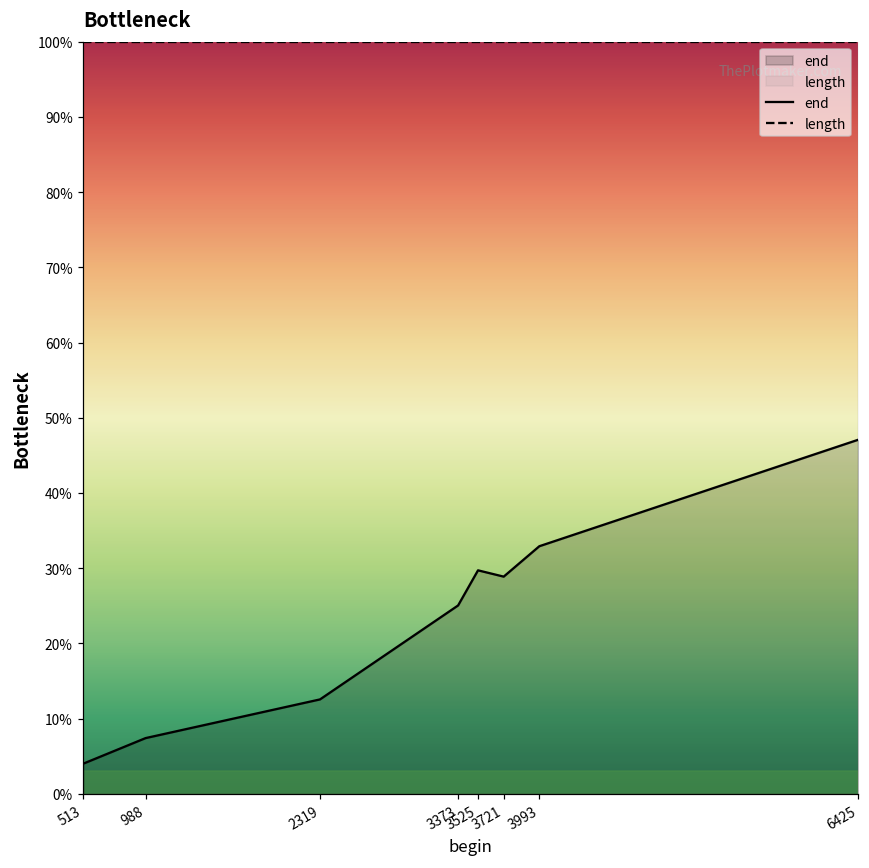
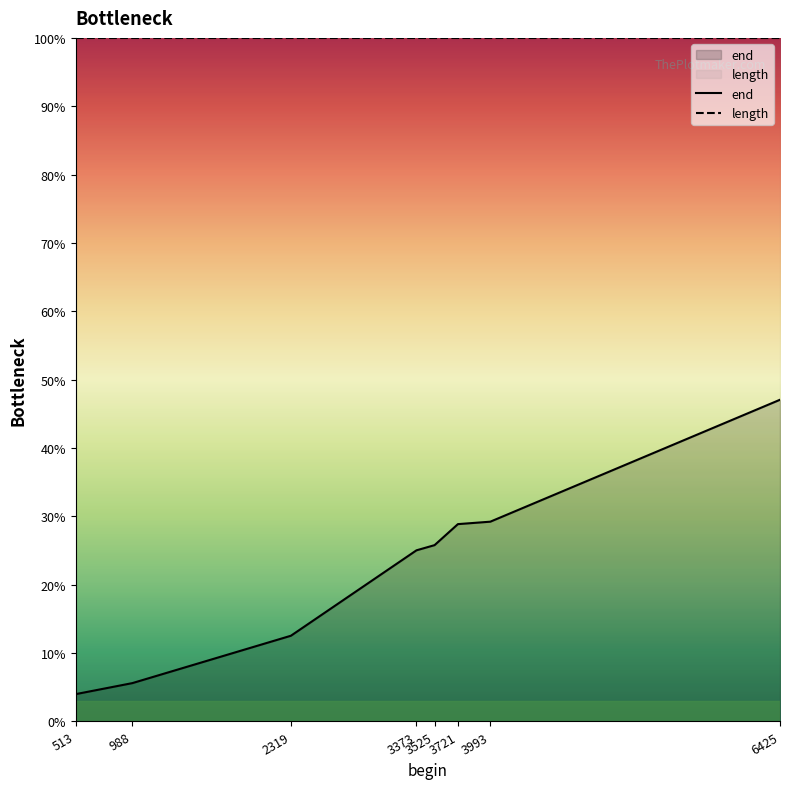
end, 988: 7% -> 6%
end, 3525: 30% -> 26%
end, 3993: 33% -> 29%
